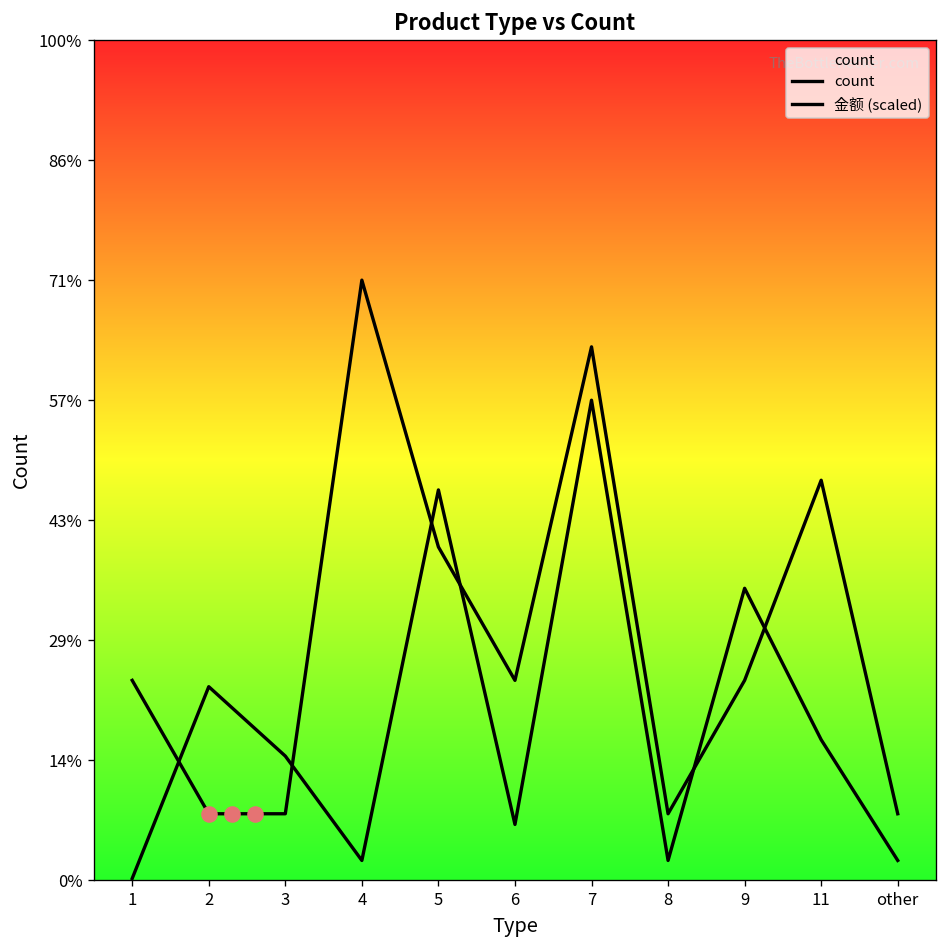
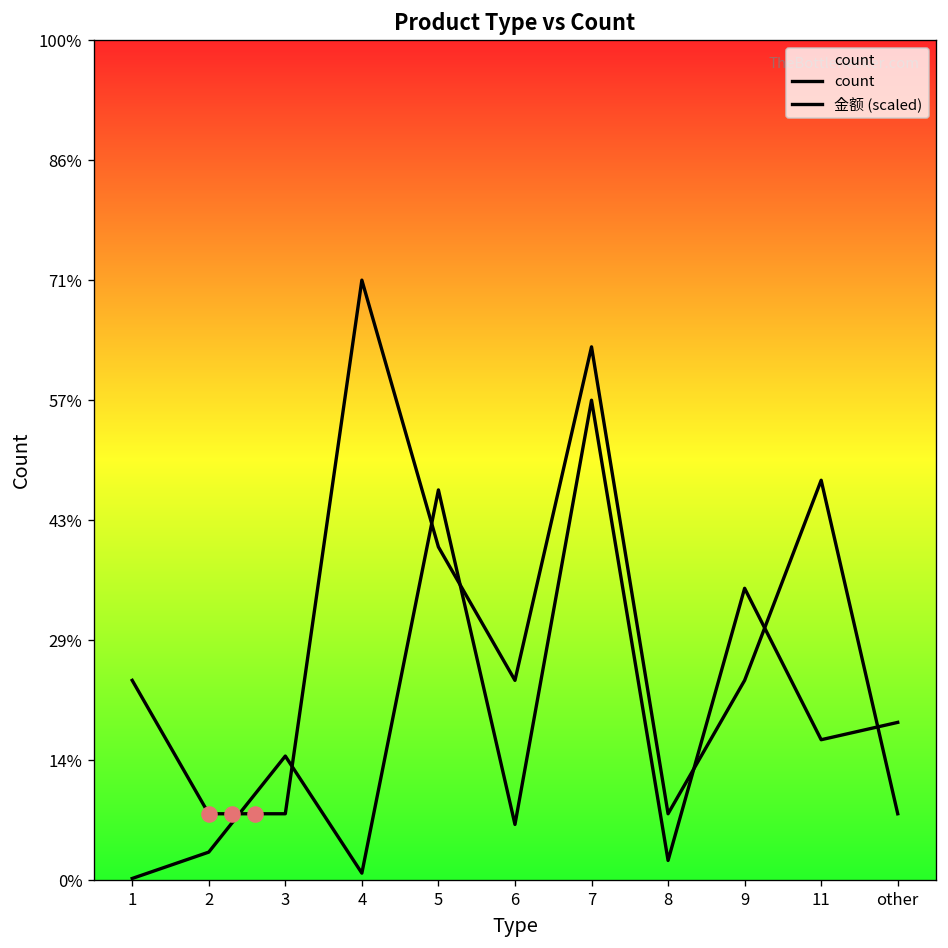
金额 (scaled), 2: 23% -> 3%
金额 (scaled), 4: 2% -> 1%
金额 (scaled), other: 2% -> 19%
